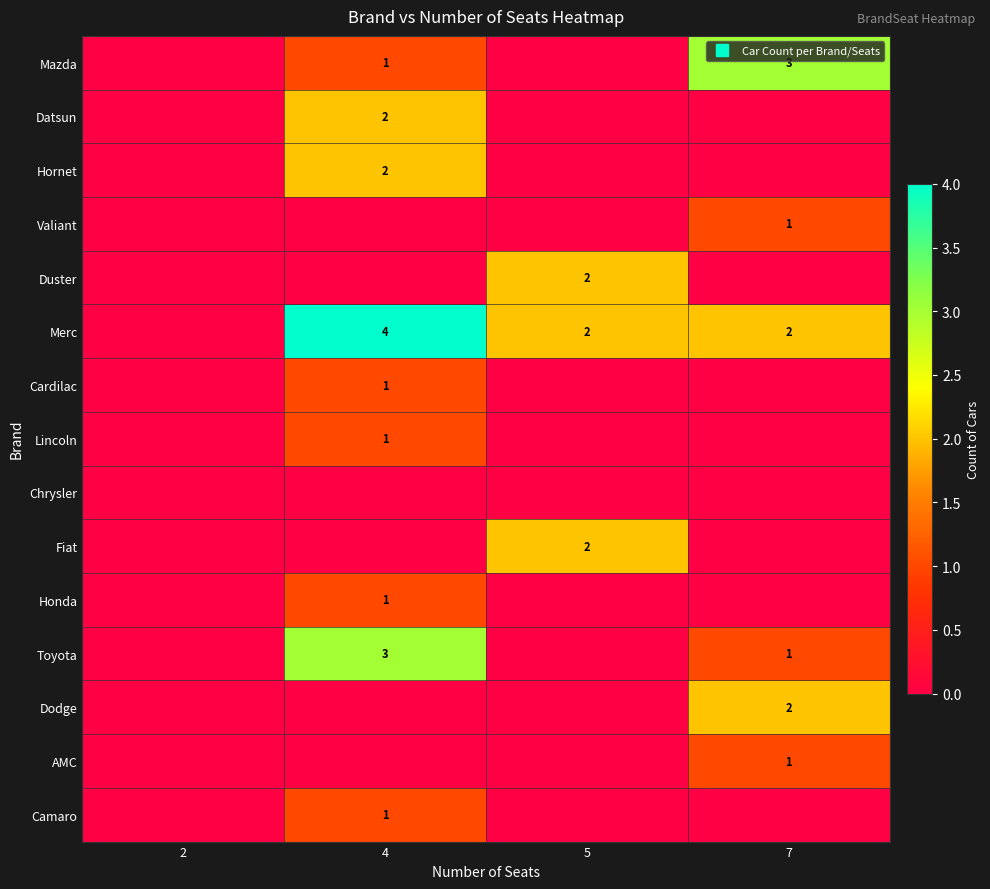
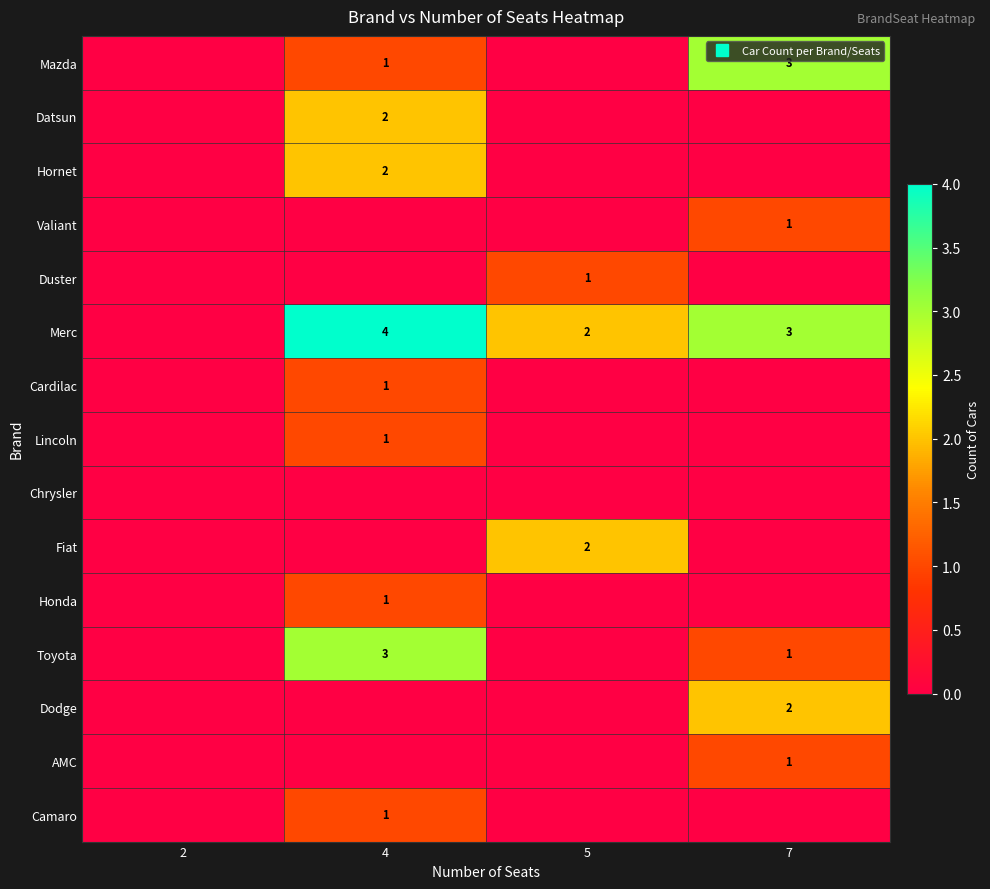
Duster, 5: 2 -> 1
Merc, 7: 2 -> 3
